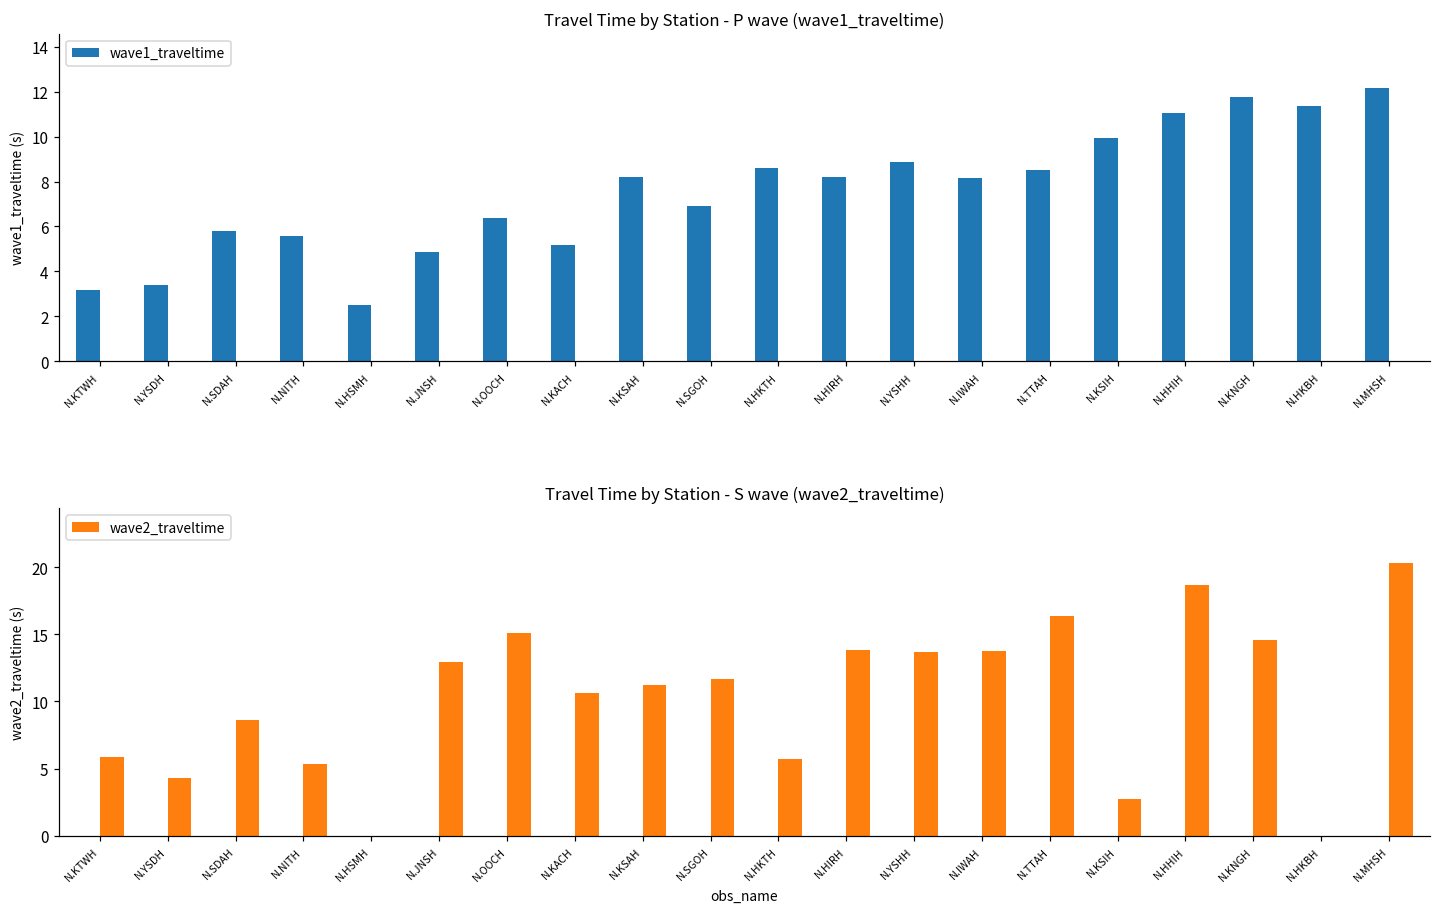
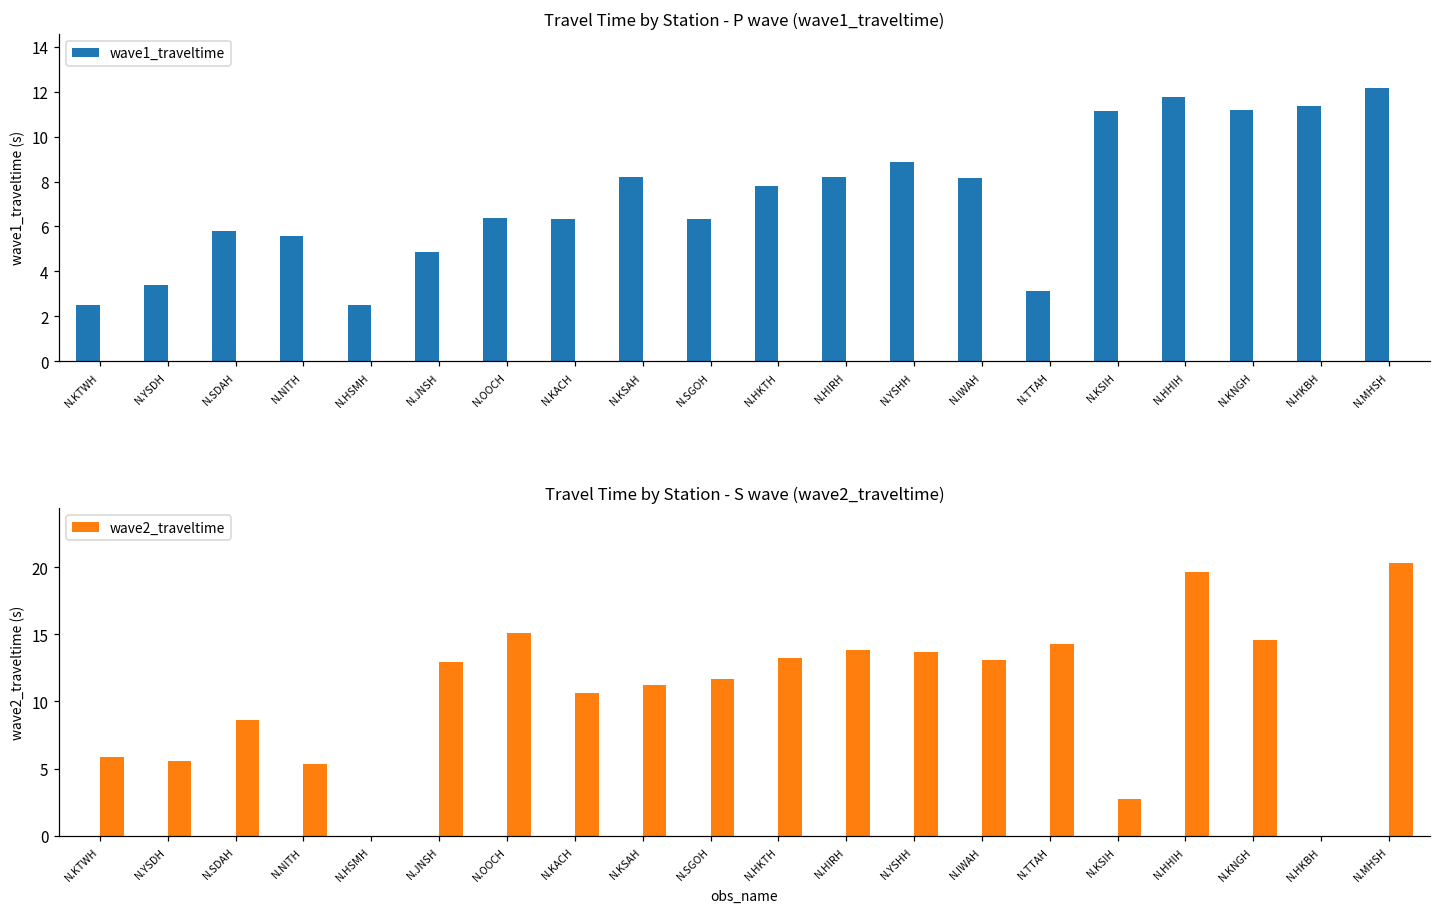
Travel Time by Station - P wave (wave1_traveltime), N.KTWH: 3.2 -> 2.5
Travel Time by Station - P wave (wave1_traveltime), N.KACH: 5.2 -> 6.3
Travel Time by Station - P wave (wave1_traveltime), N.SGOH: 6.9 -> 6.3
Travel Time by Station - P wave (wave1_traveltime), N.HKTH: 8.6 -> 7.8
Travel Time by Station - P wave (wave1_traveltime), N.TTAH: 8.5 -> 3.1
Travel Time by Station - P wave (wave1_traveltime), N.KSIH: 10.0 -> 11.2
Travel Time by Station - P wave (wave1_traveltime), N.HHIH: 11.1 -> 11.8
Travel Time by Station - P wave (wave1_traveltime), N.KNGH: 11.8 -> 11.2
Travel Time by Station - S wave (wave2_traveltime), N.YSDH: 4.3 -> 5.6
Travel Time by Station - S wave (wave2_traveltime), N.HKTH: 5.7 -> 13.2
Travel Time by Station - S wave (wave2_traveltime), N.IWAH: 13.7 -> 13.1
Travel Time by Station - S wave (wave2_traveltime), N.TTAH: 16.3 -> 14.3
Travel Time by Station - S wave (wave2_traveltime), N.HHIH: 18.7 -> 19.7
